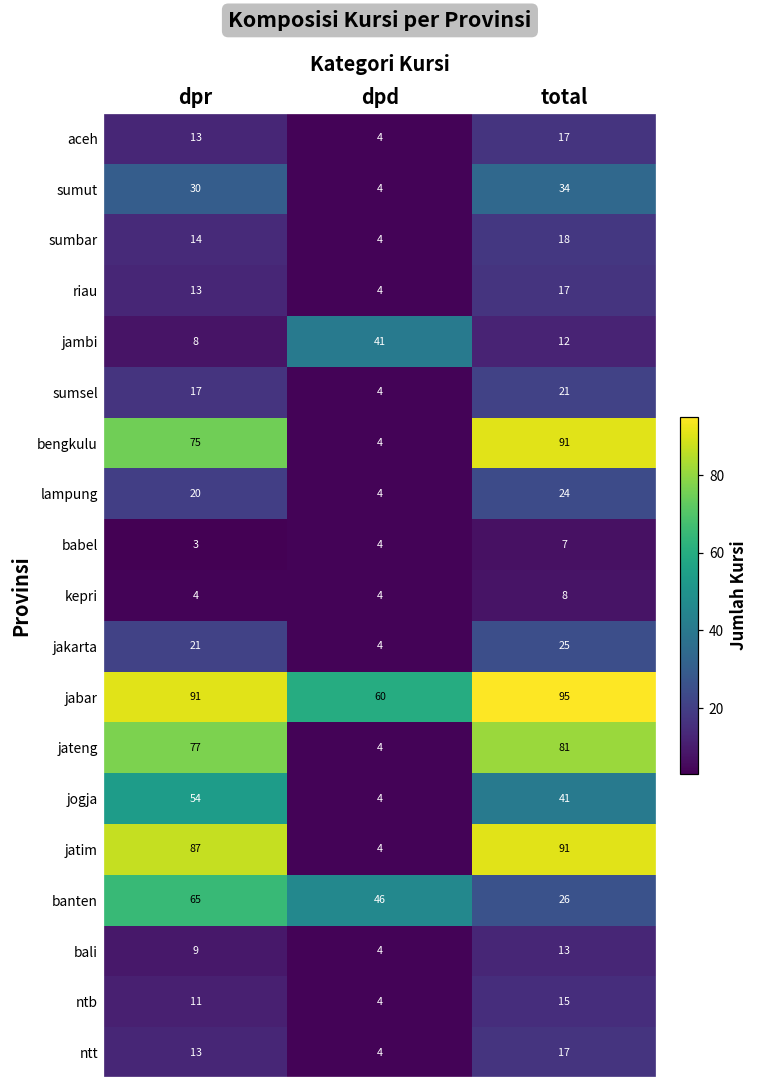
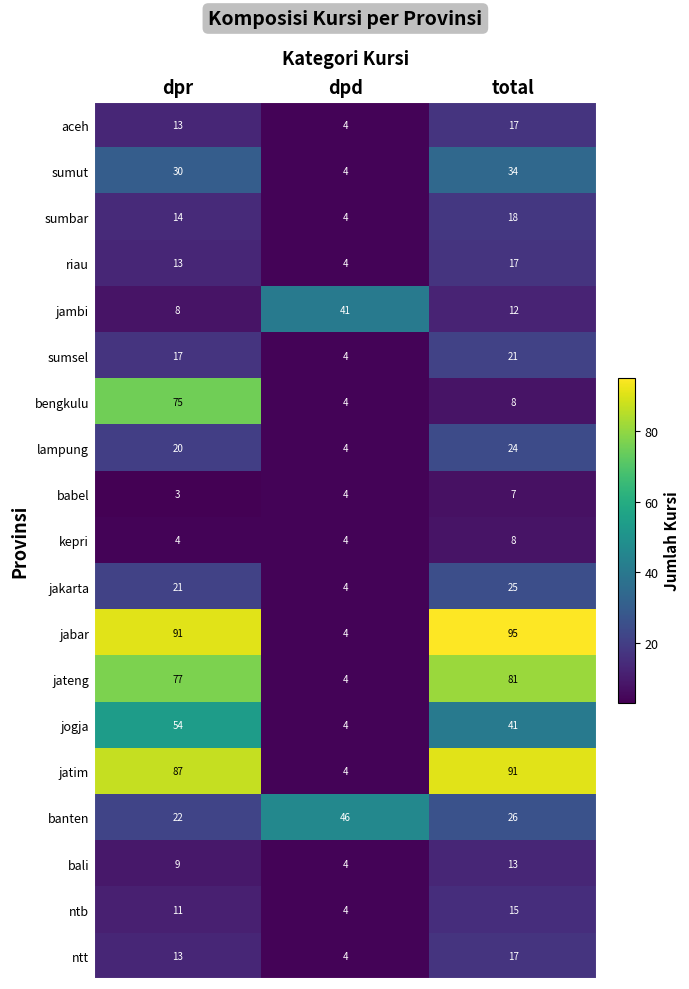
bengkulu, total: 91 -> 8
jabar, dpd: 60 -> 4
banten, dpr: 65 -> 22
